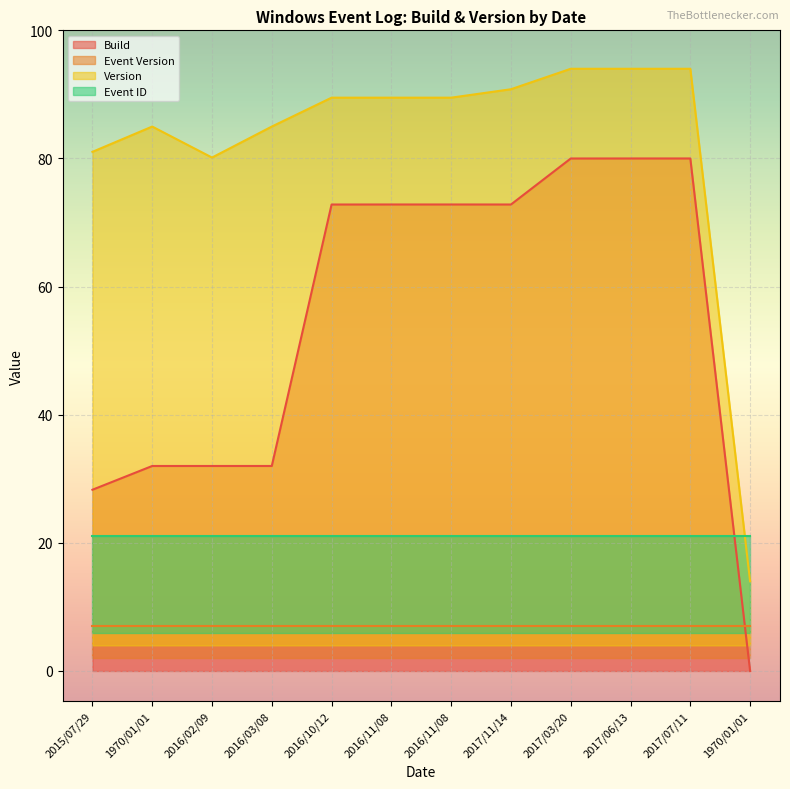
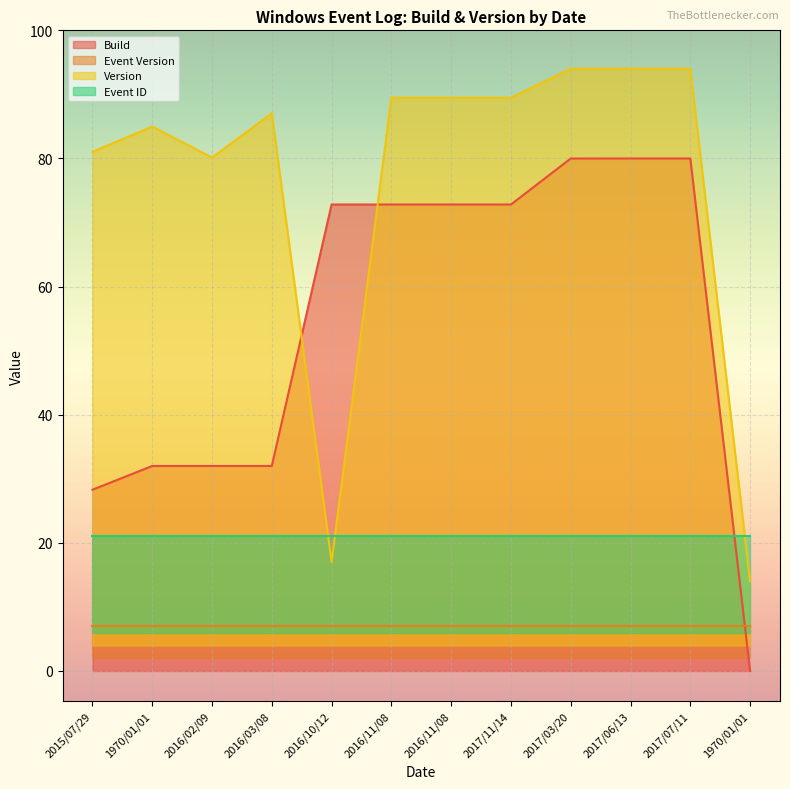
Version, 2016/03/08: 85 -> 87
Version, 2016/10/12: 89 -> 17
Version, 2017/11/14: 91 -> 89
